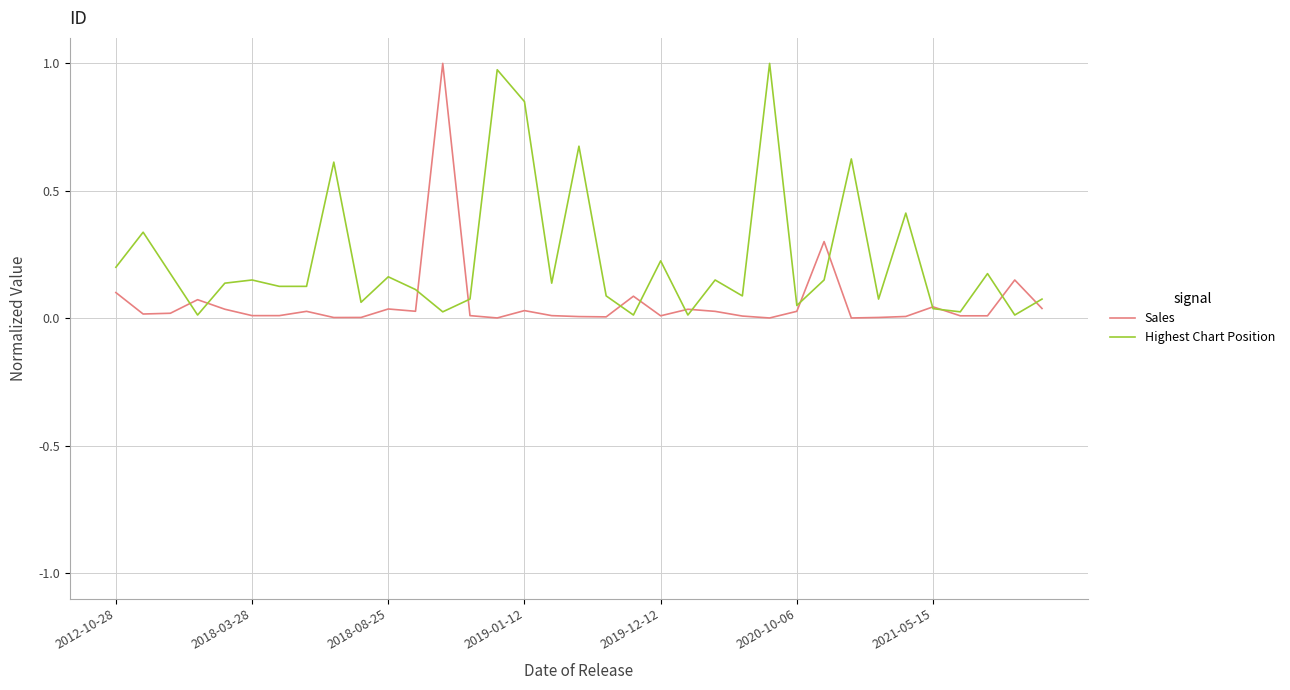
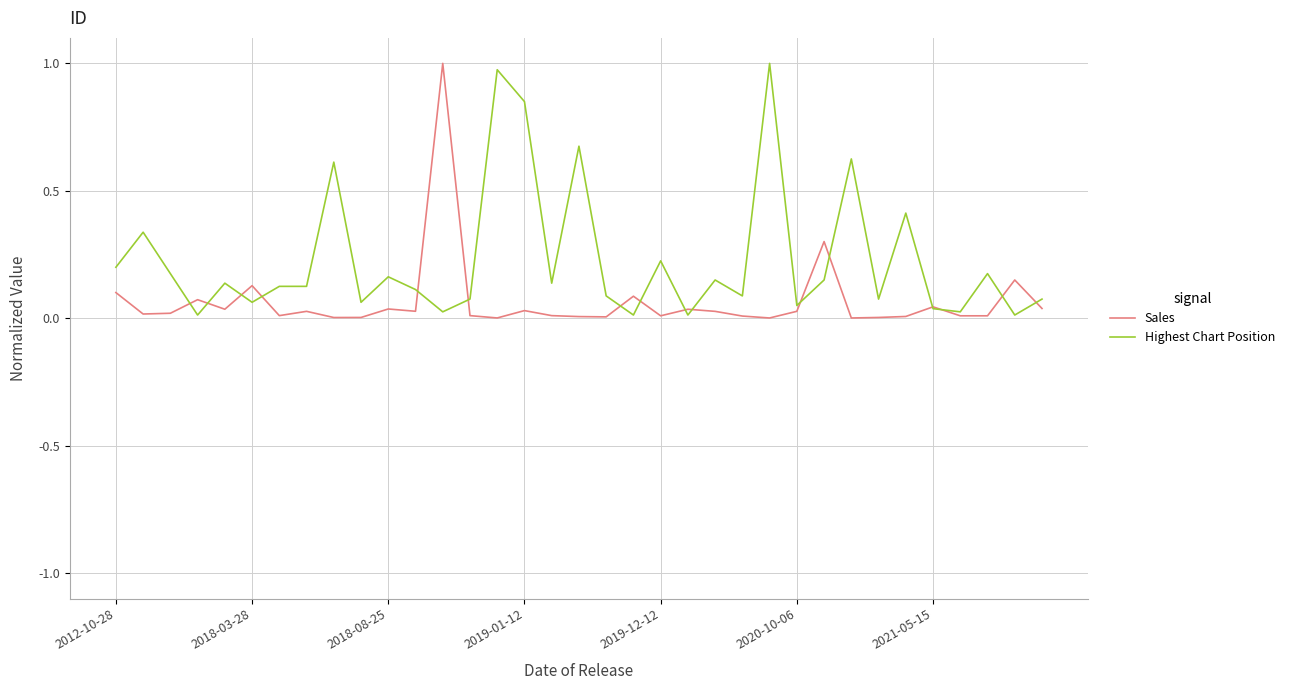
Sales, 2018-03-28: 0.01 -> 0.13
Highest Chart Position, 2018-03-28: 0.15 -> 0.06
